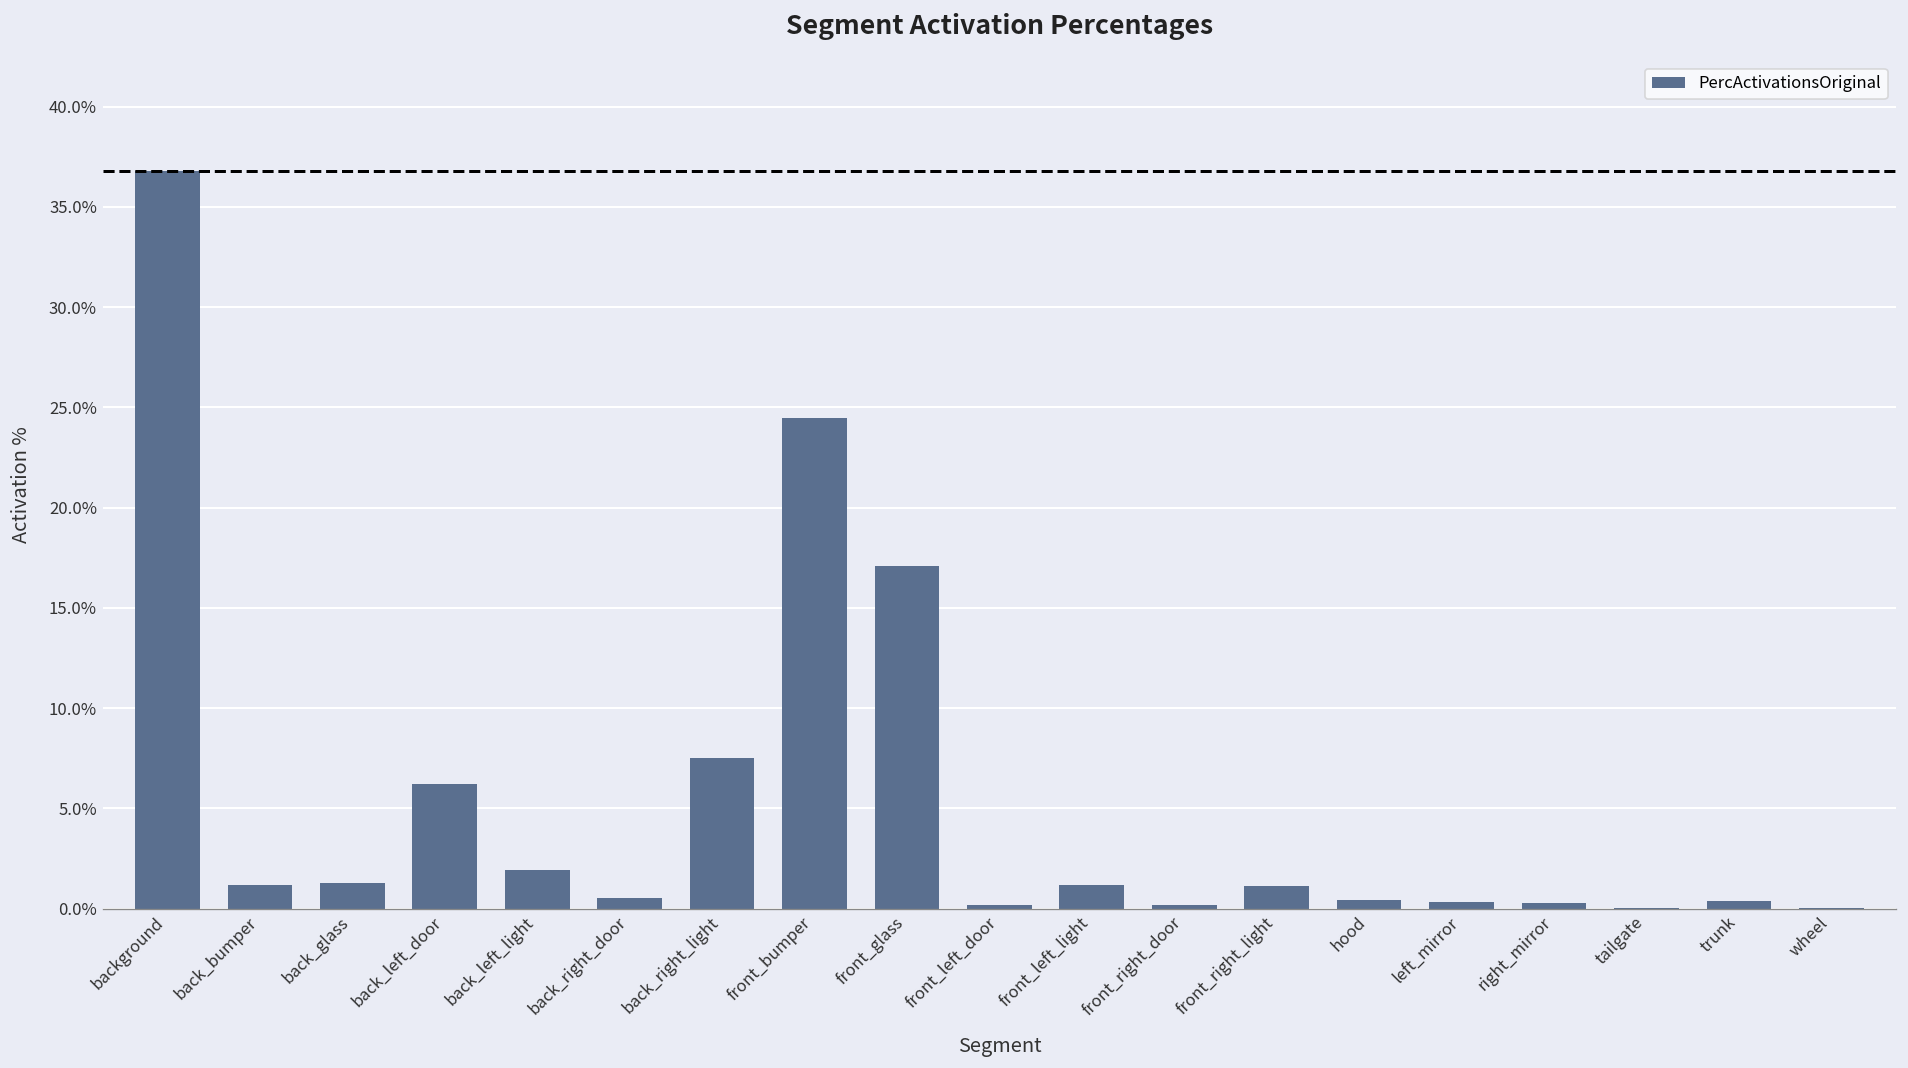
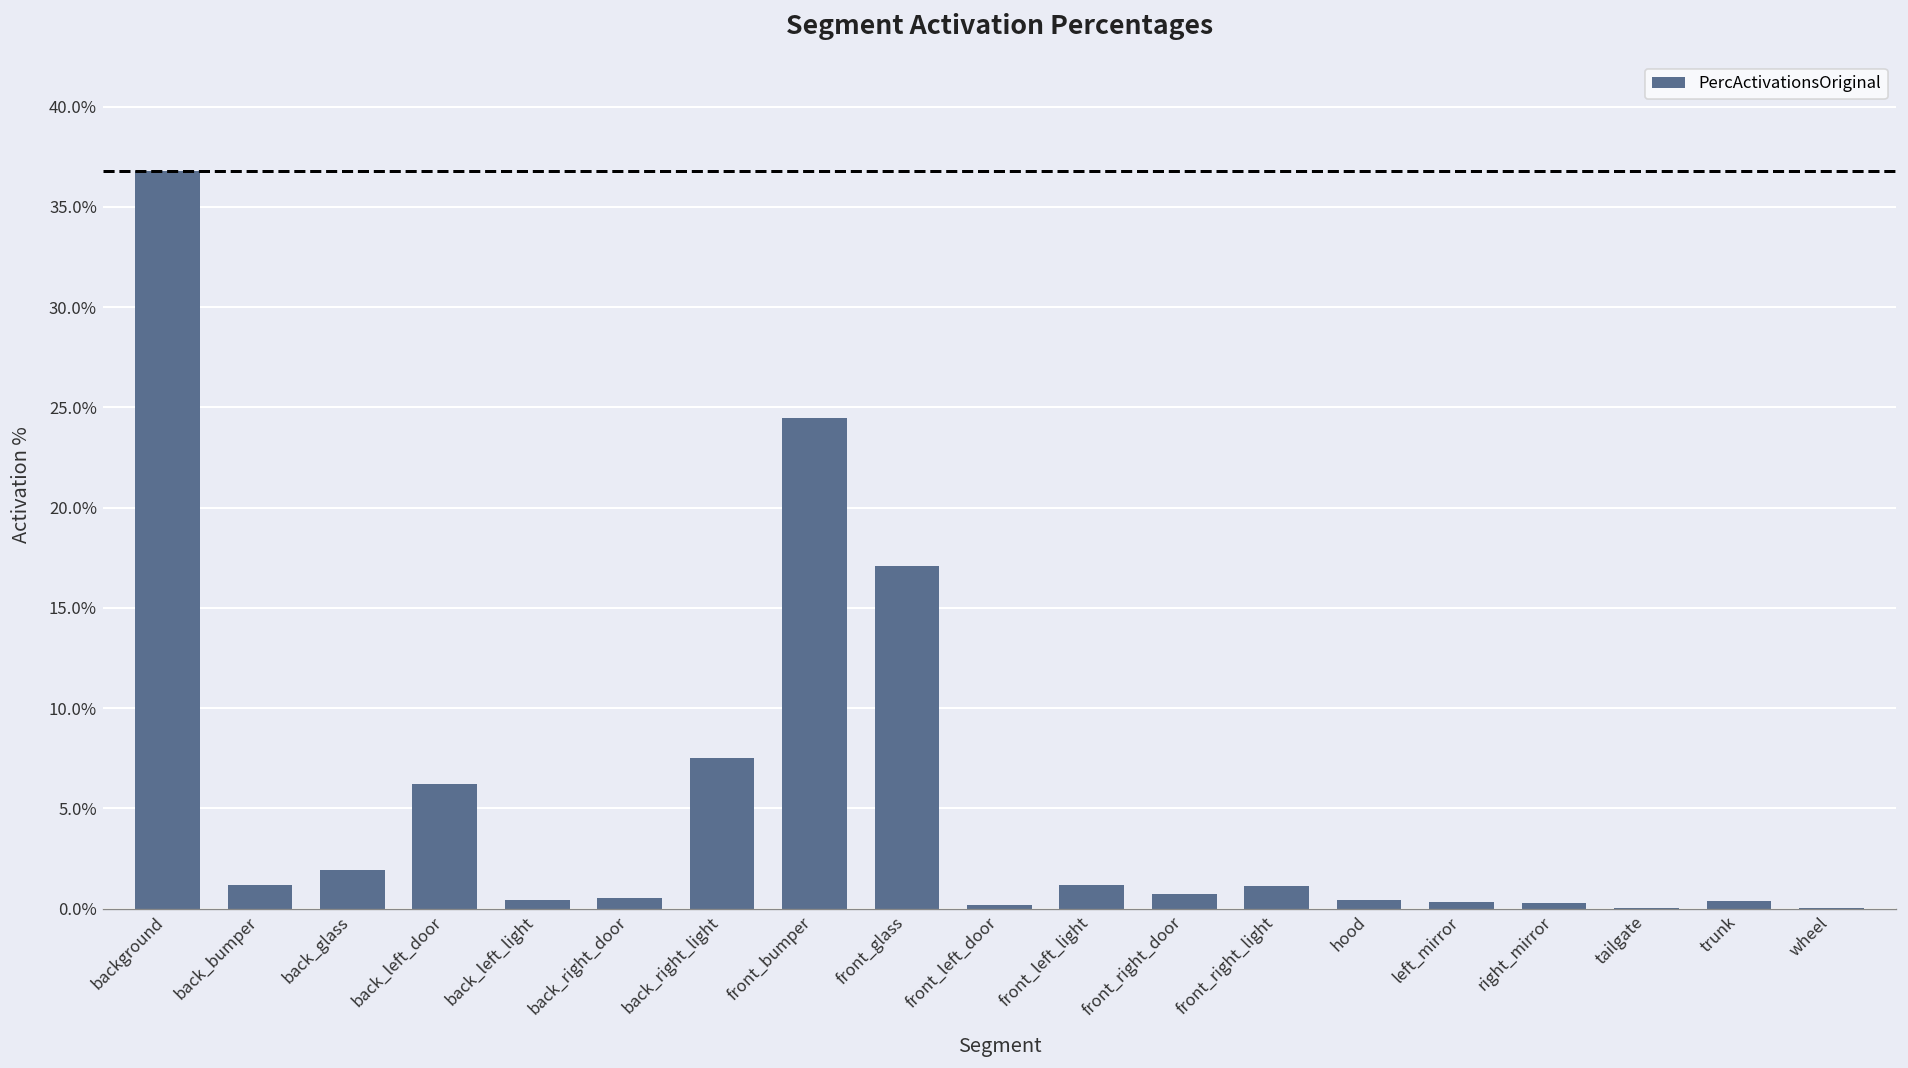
back_glass: 1.3% -> 1.9%
back_left_light: 1.9% -> 0.4%
front_right_door: 0.2% -> 0.7%
